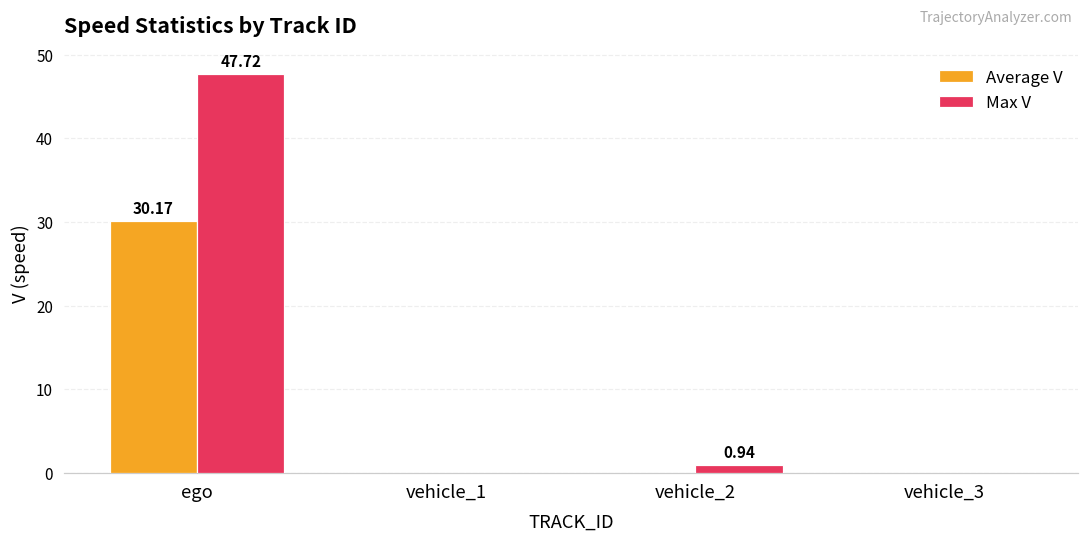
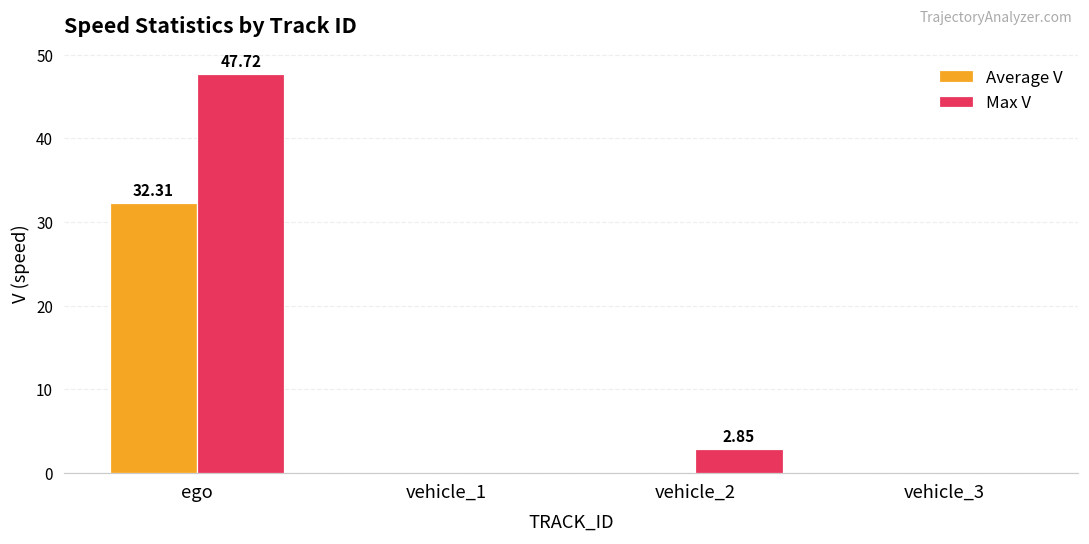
Average V, ego: 30.17 -> 32.31
Max V, vehicle_2: 0.94 -> 2.85
